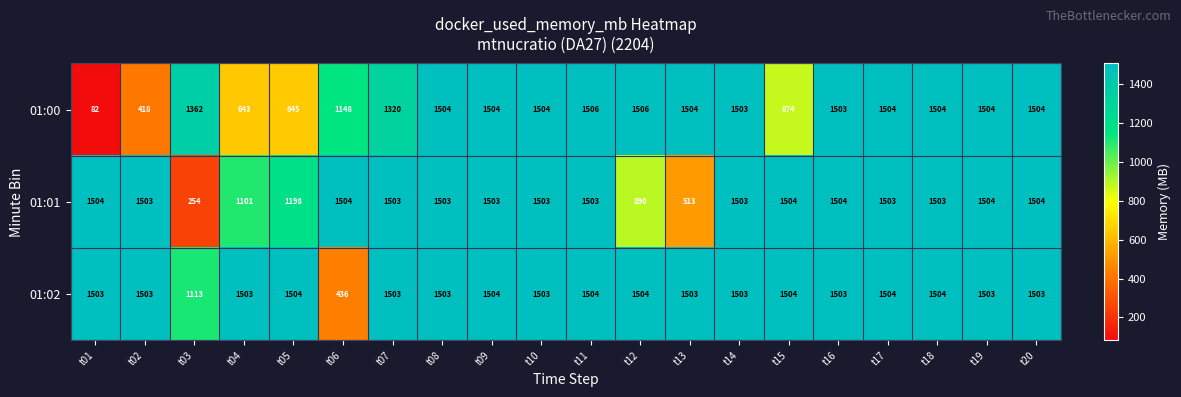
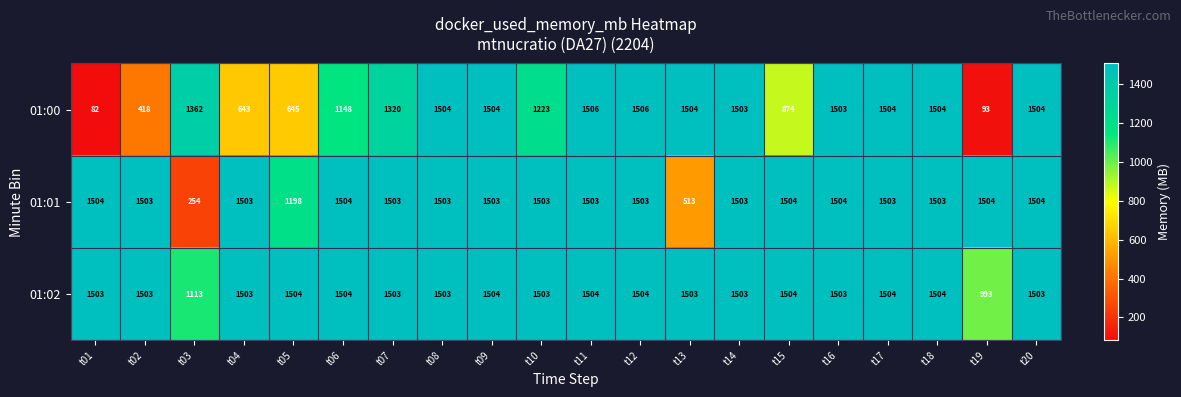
01:00, t10: 1504 -> 1223
01:00, t19: 1504 -> 93
01:01, t04: 1101 -> 1503
01:01, t12: 890 -> 1503
01:02, t06: 436 -> 1504
01:02, t19: 1503 -> 993
